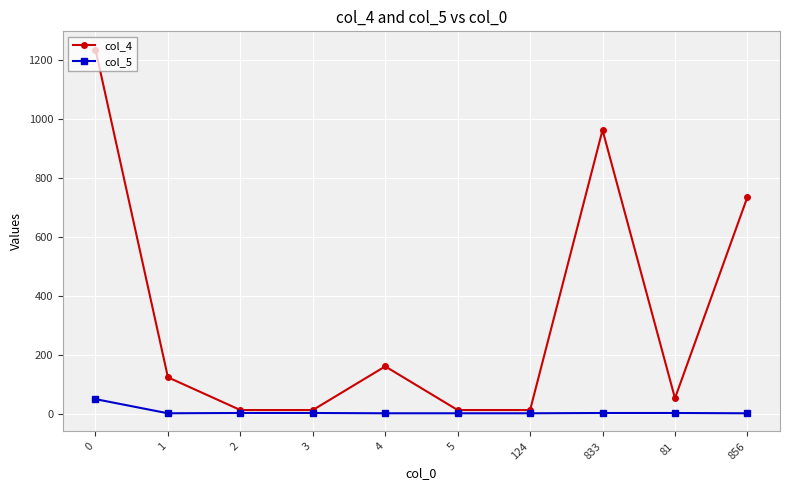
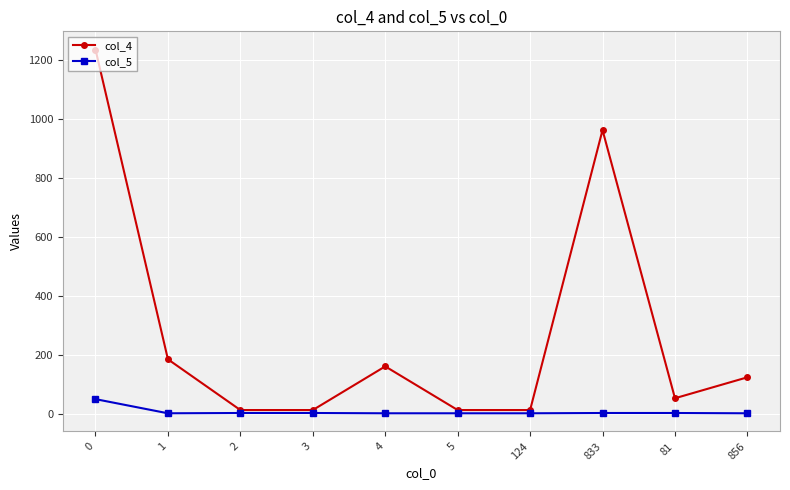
col_4, 1: 120 -> 180
col_4, 856: 730 -> 120
